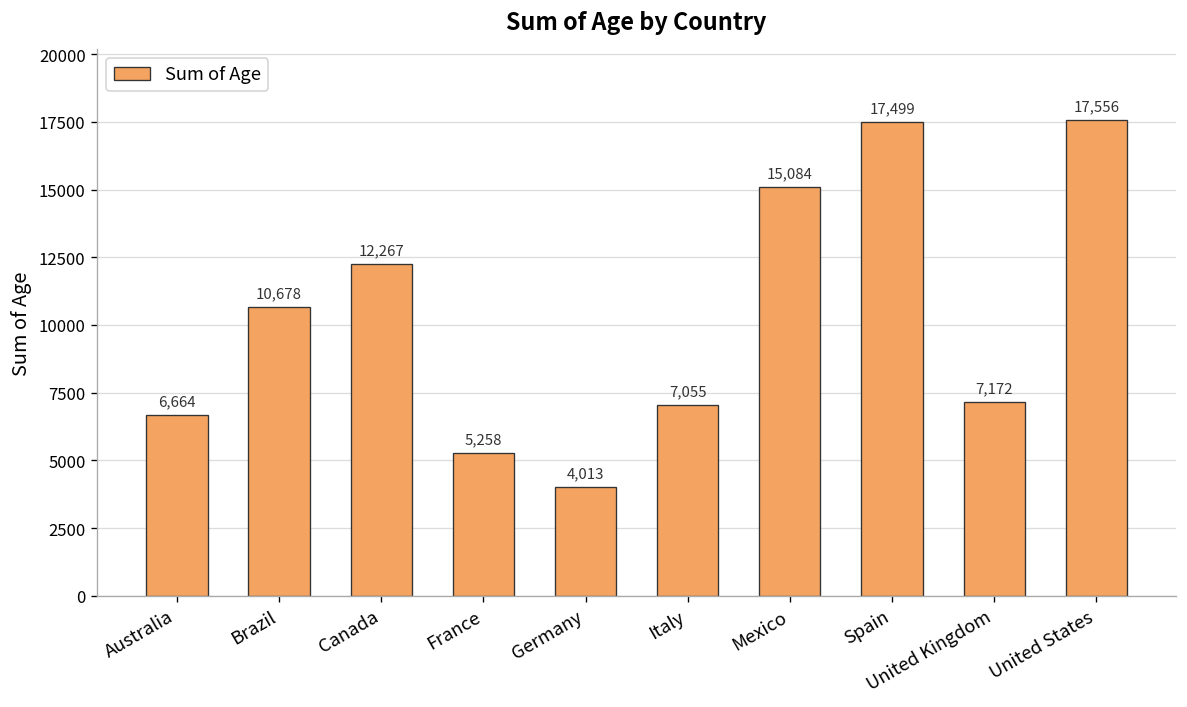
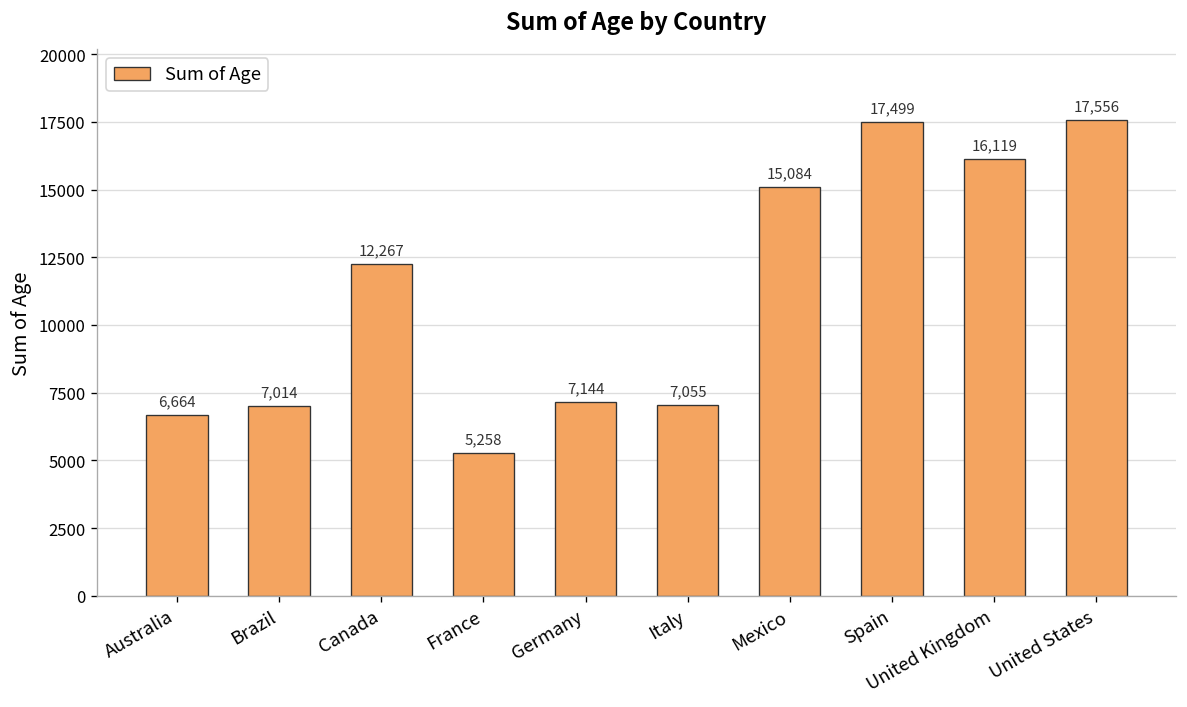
Brazil: 10,678 -> 7,014
Germany: 4,013 -> 7,144
United Kingdom: 7,172 -> 16,119
